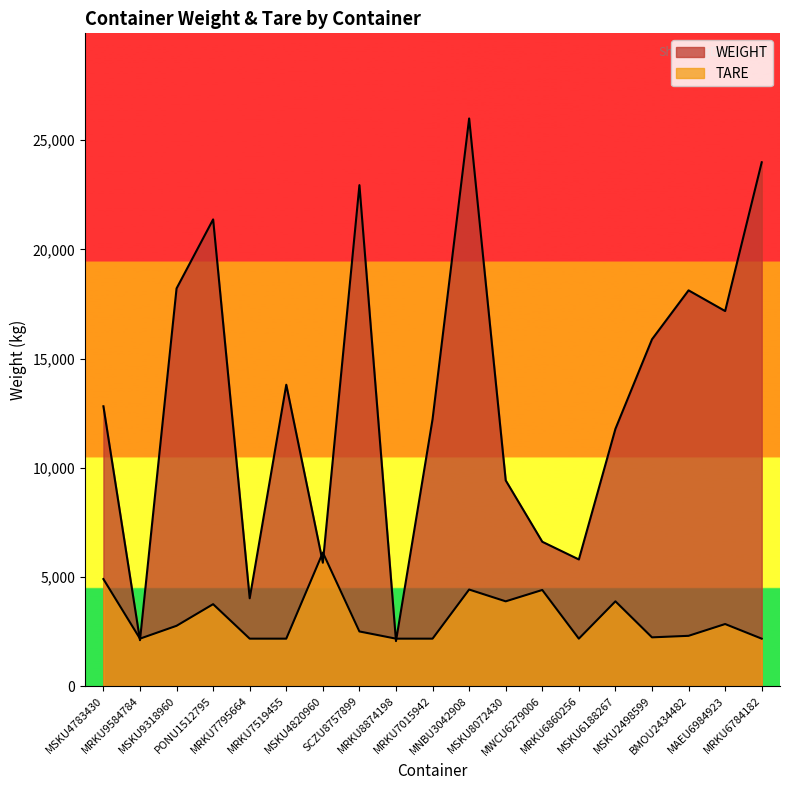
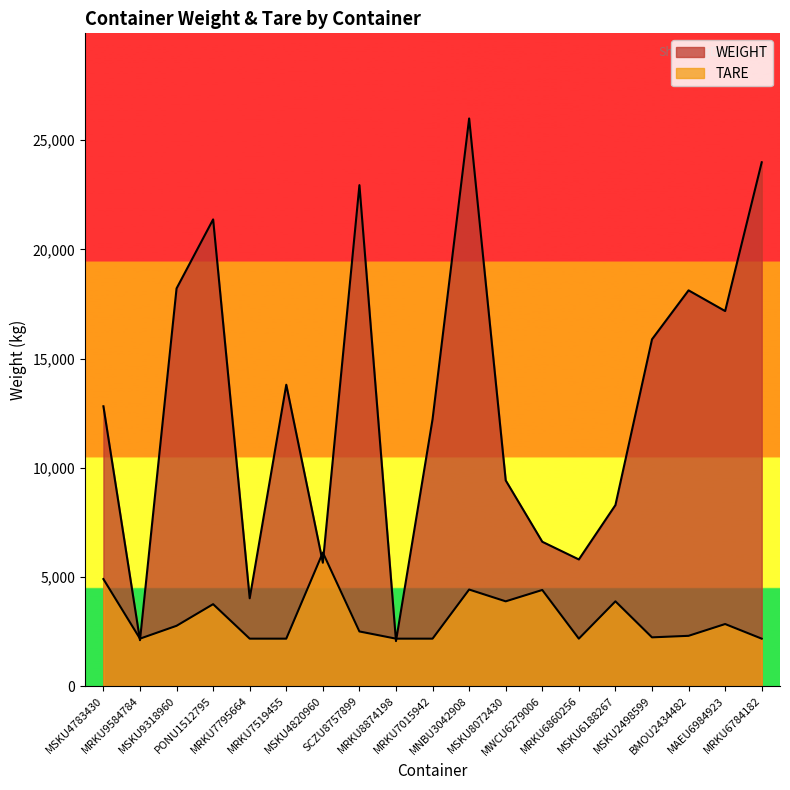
WEIGHT, MSKU6188267: 11,800 -> 8,300
